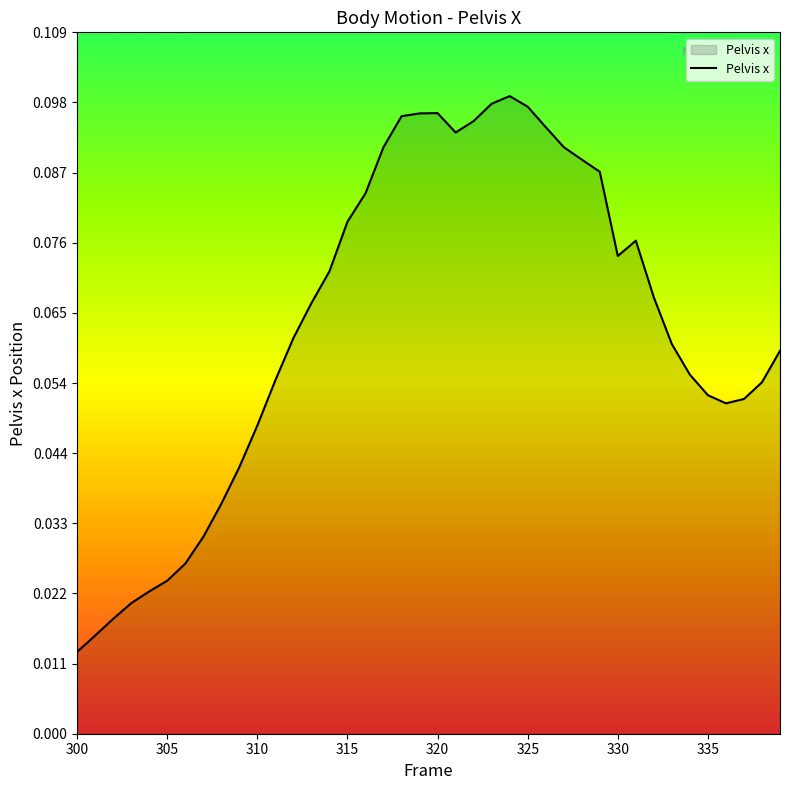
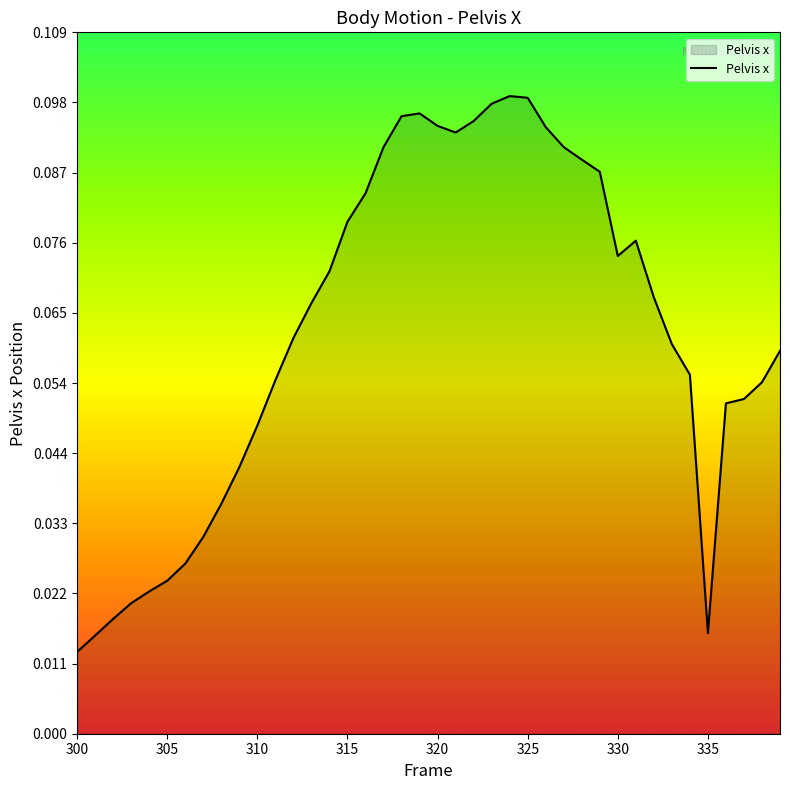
320: 0.096 -> 0.094
325: 0.097 -> 0.099
335: 0.053 -> 0.016
